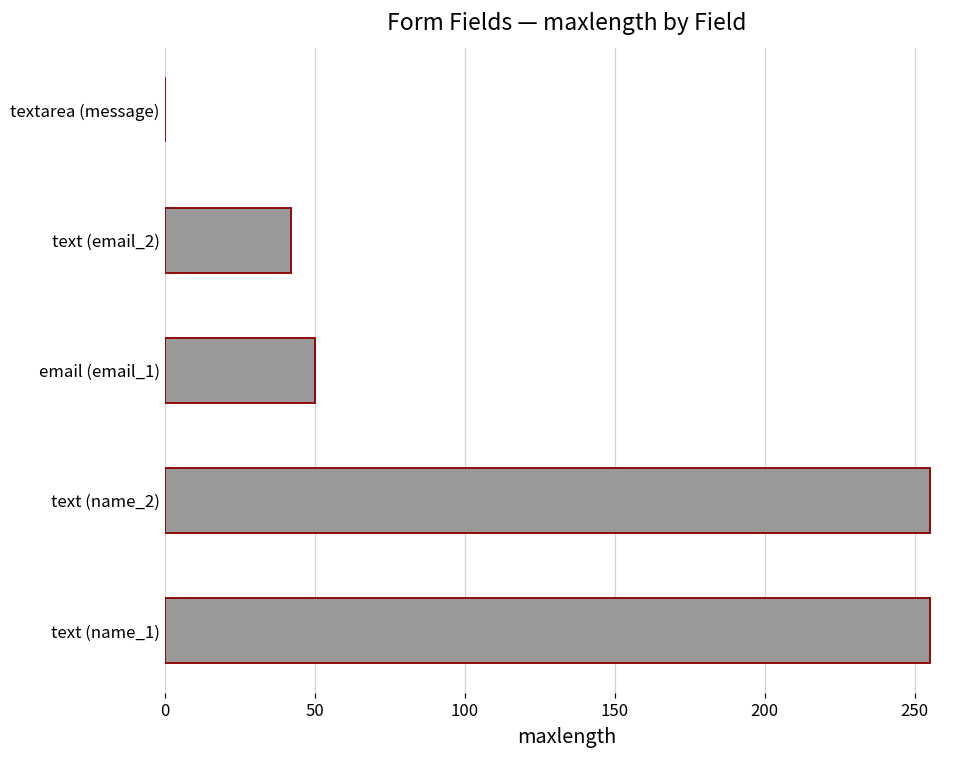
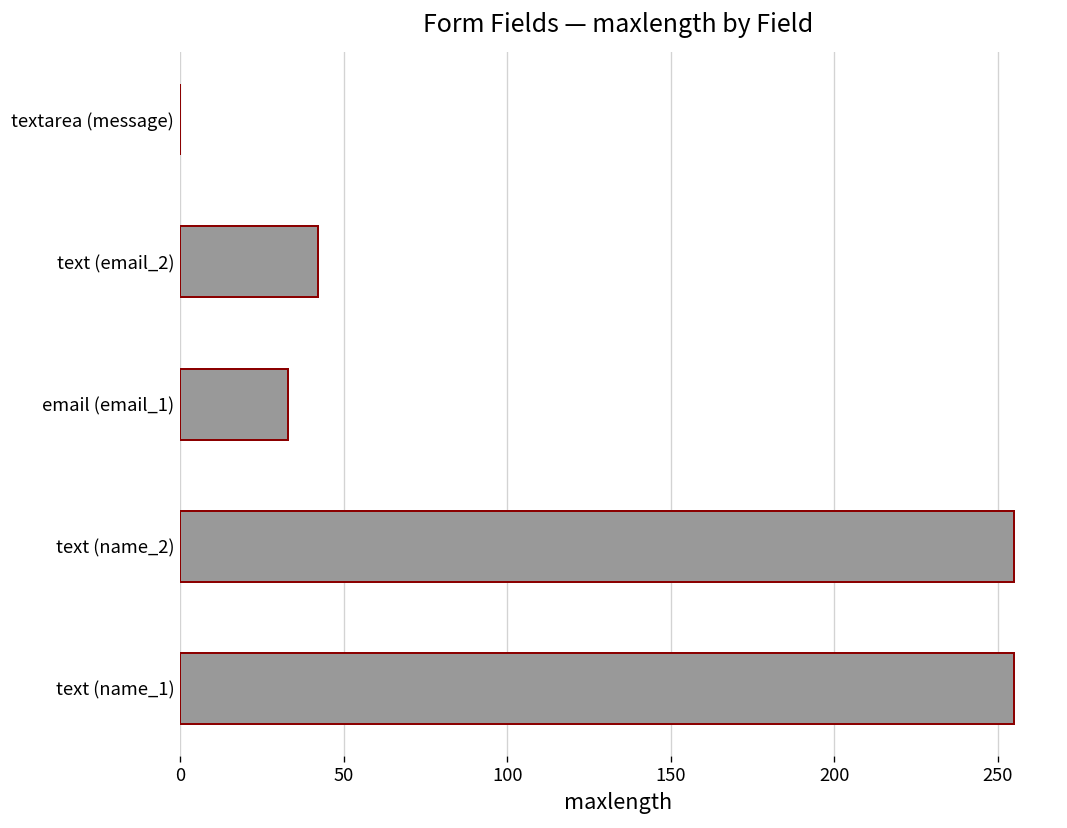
email (email_1): 50 -> 33
